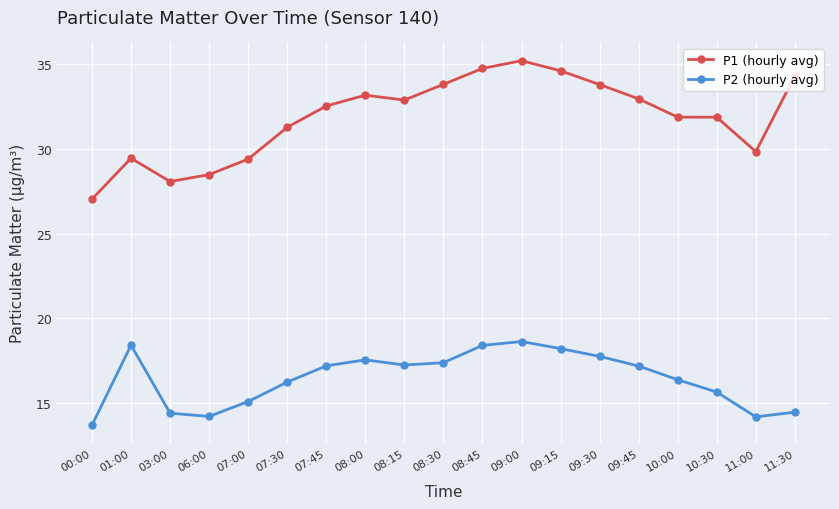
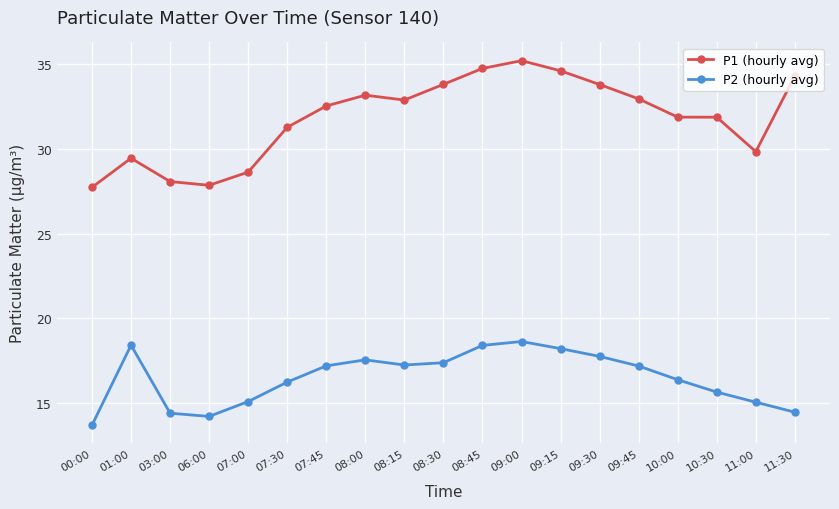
P1 (hourly avg), 00:00: 27.0 -> 27.7
P1 (hourly avg), 06:00: 28.5 -> 27.9
P1 (hourly avg), 07:00: 29.4 -> 28.6
P2 (hourly avg), 11:00: 14.2 -> 15.0
